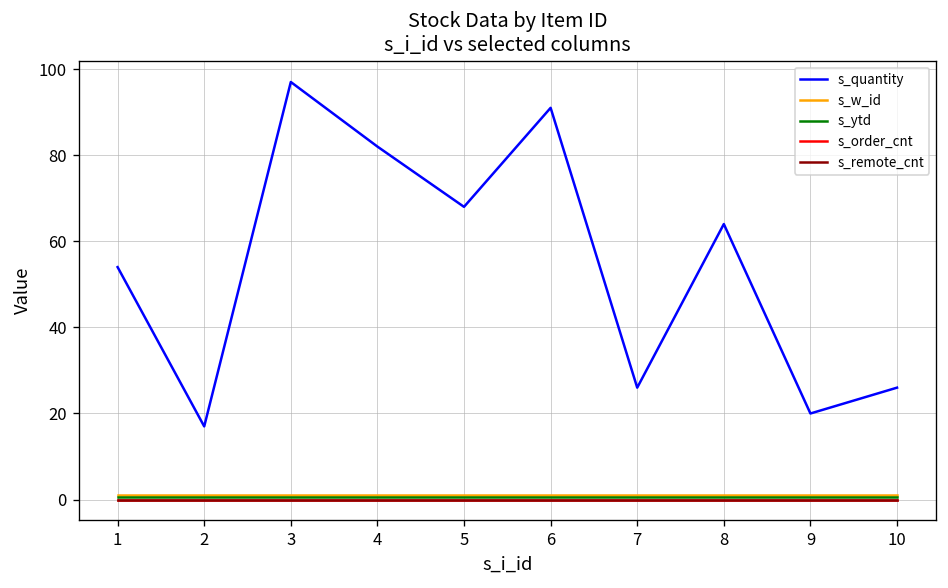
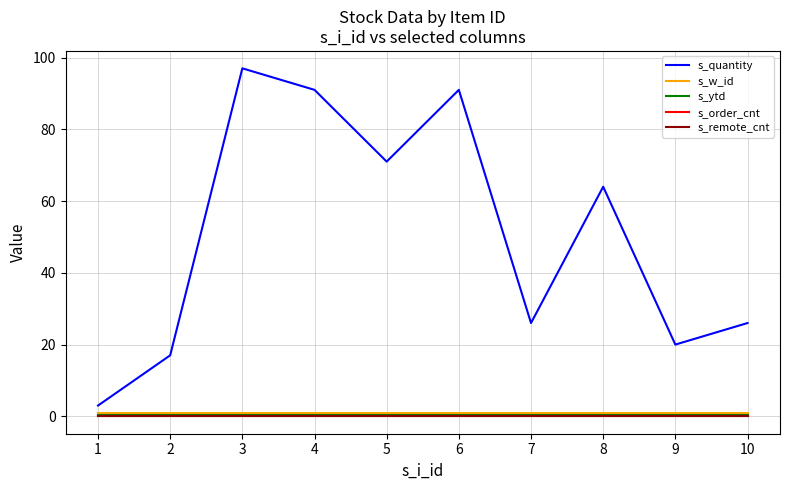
s_quantity, 1: 54 -> 3
s_quantity, 4: 82 -> 91
s_quantity, 5: 68 -> 71
